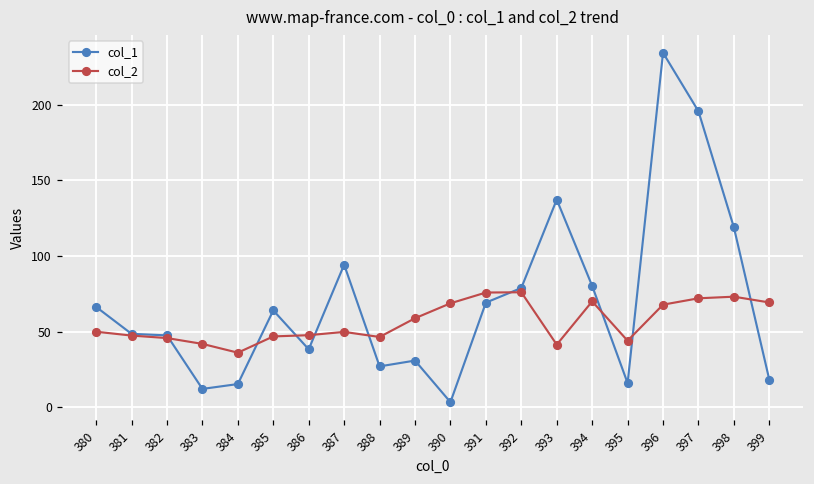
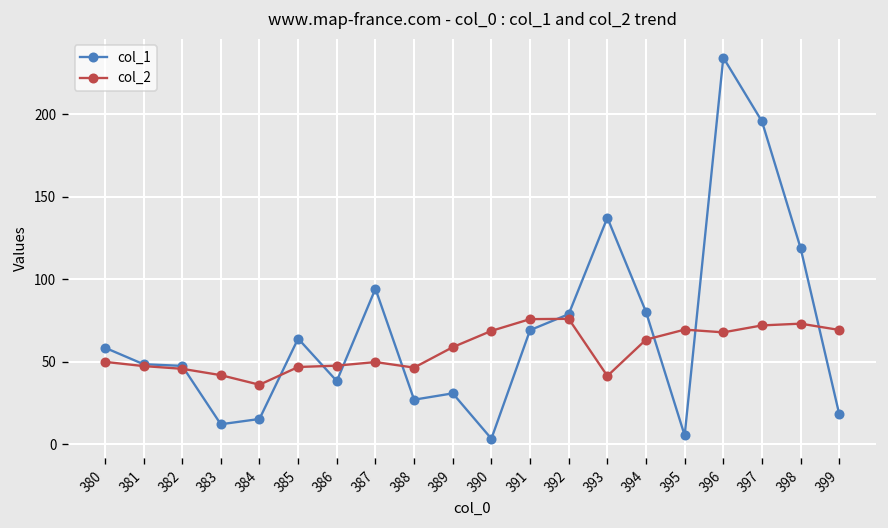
col_1, 380: 66 -> 59
col_2, 394: 70 -> 63
col_1, 395: 16 -> 5
col_2, 395: 44 -> 69
